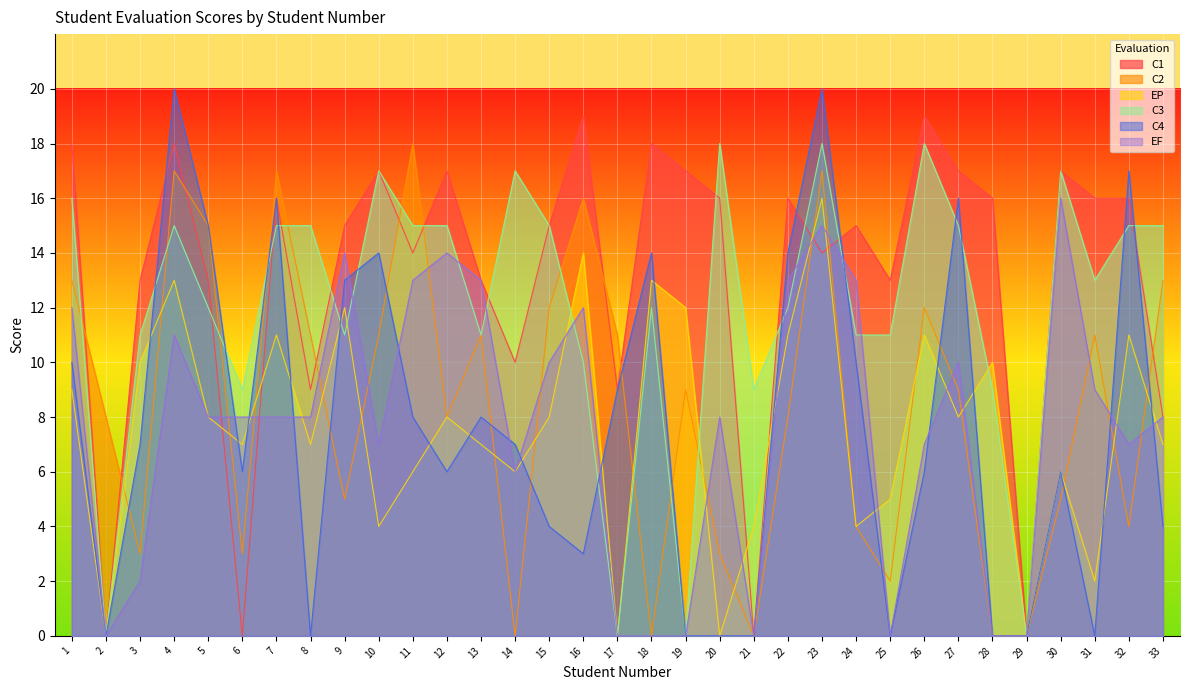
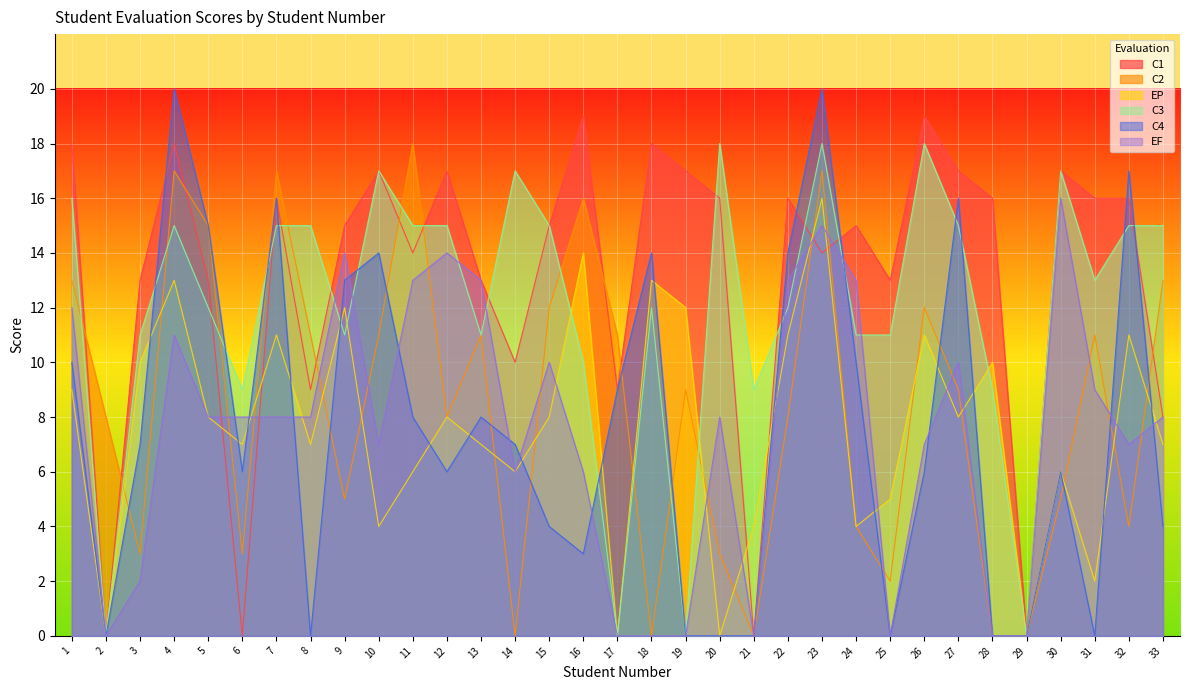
EF, 16: 12 -> 6
